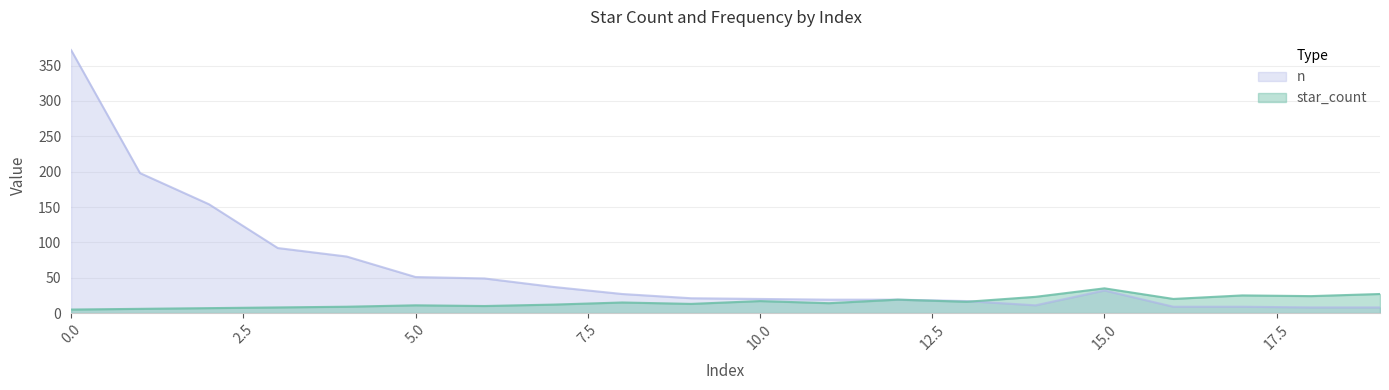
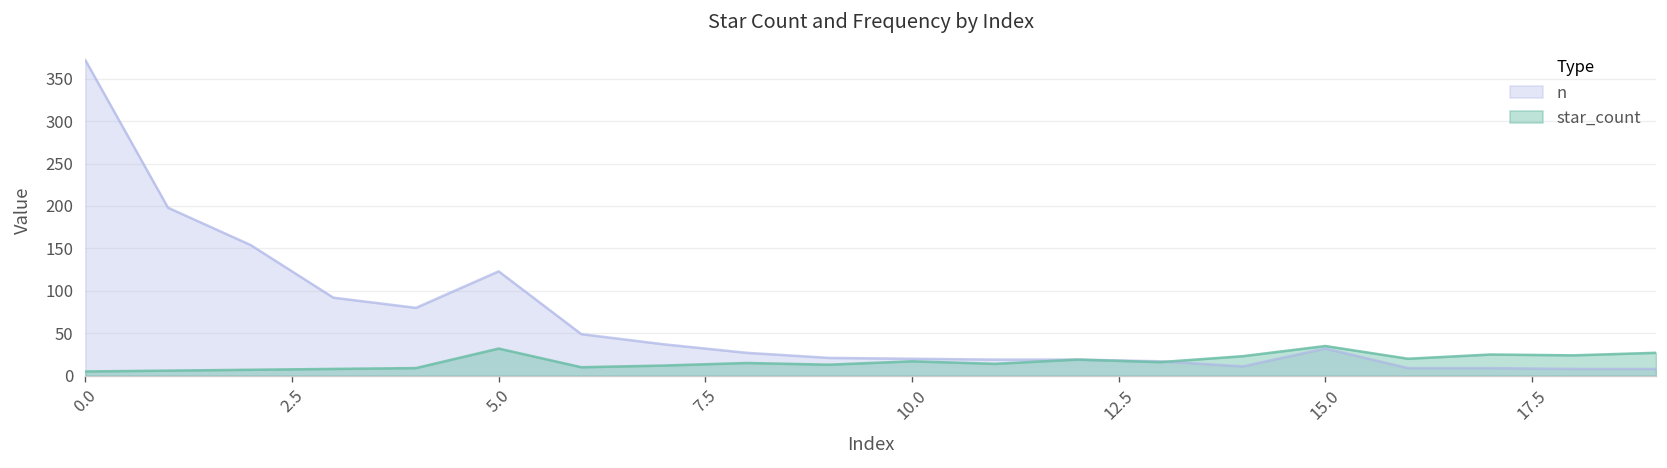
n, 5.0: 50 -> 120
star_count, 5.0: 10 -> 30
